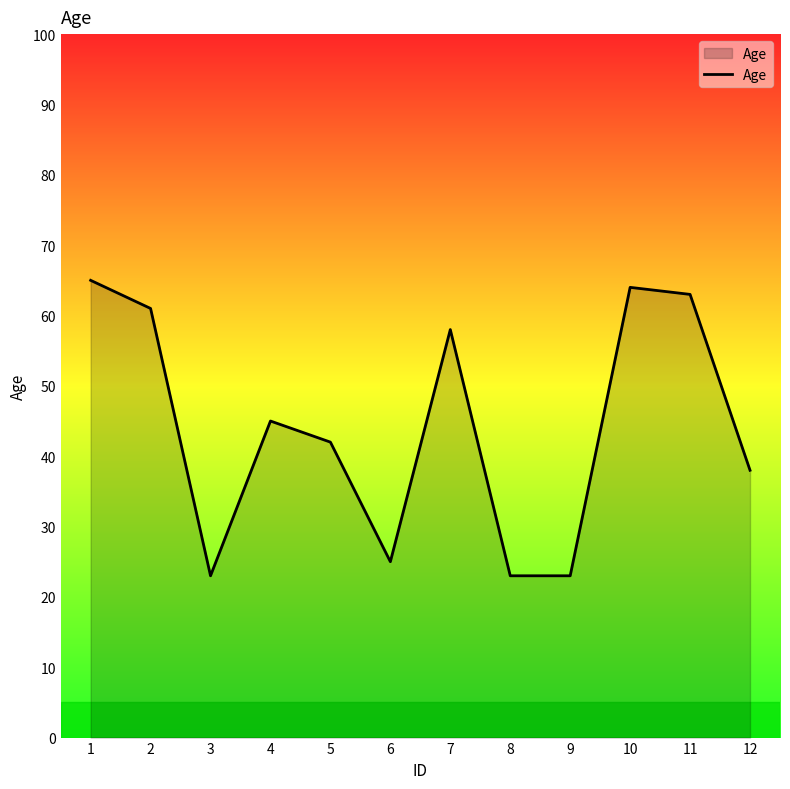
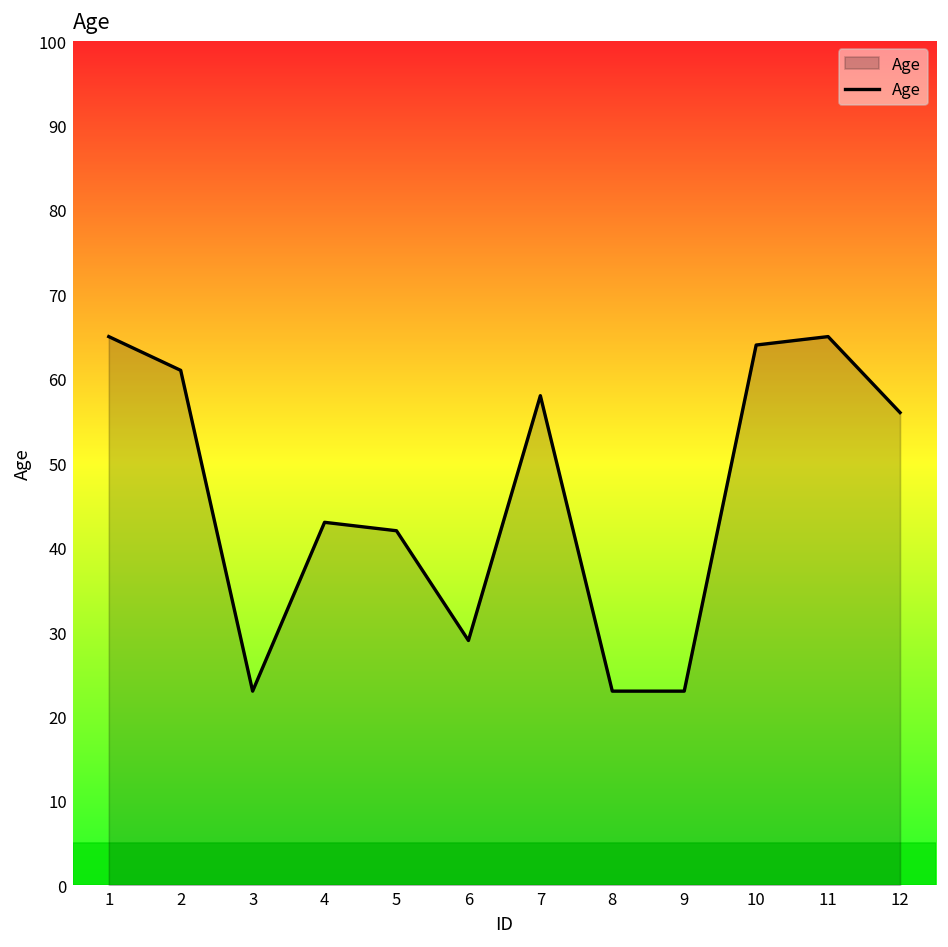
4: 45 -> 43
6: 25 -> 29
11: 63 -> 65
12: 38 -> 56
